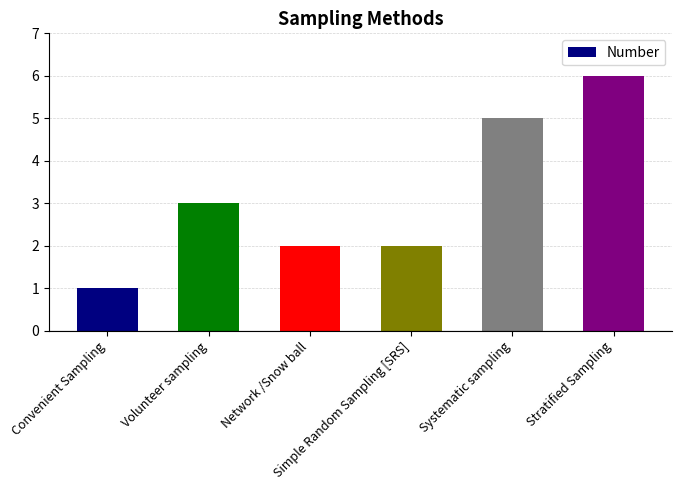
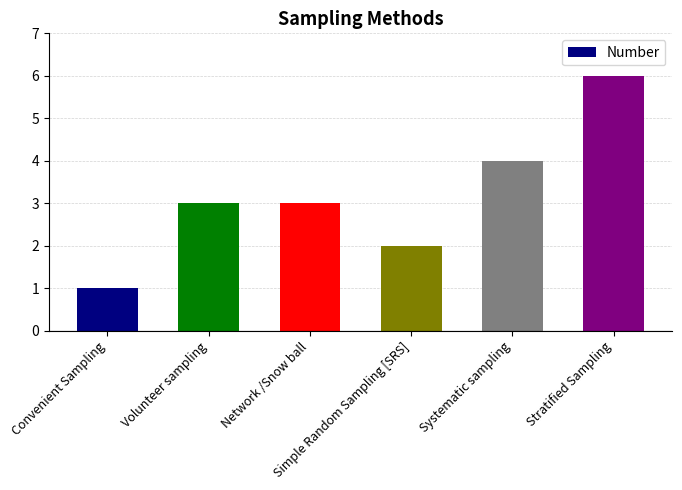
Network /Snow ball: 2 -> 3
Systematic sampling: 5 -> 4
